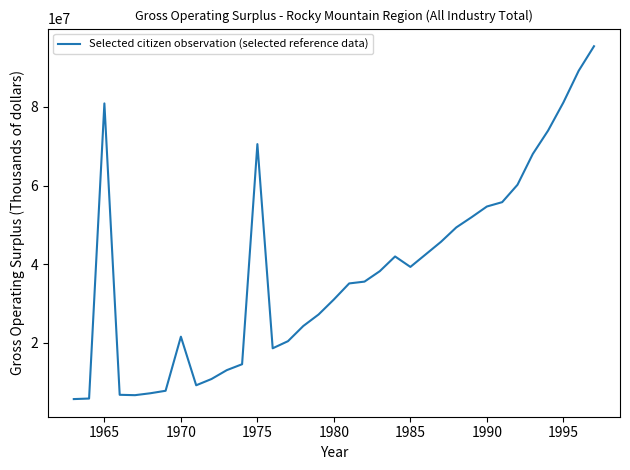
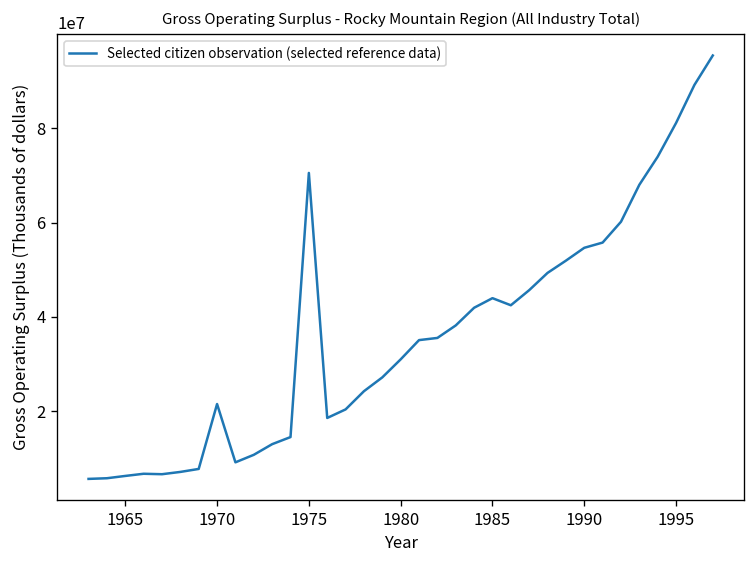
1965: 81000000 -> 6000000
1985: 39000000 -> 44000000
